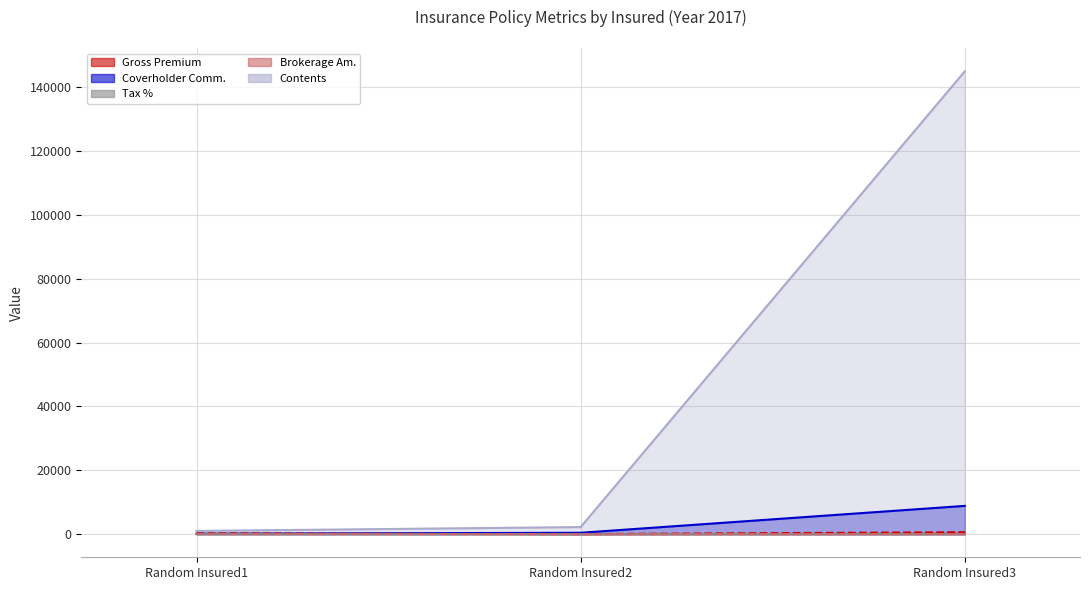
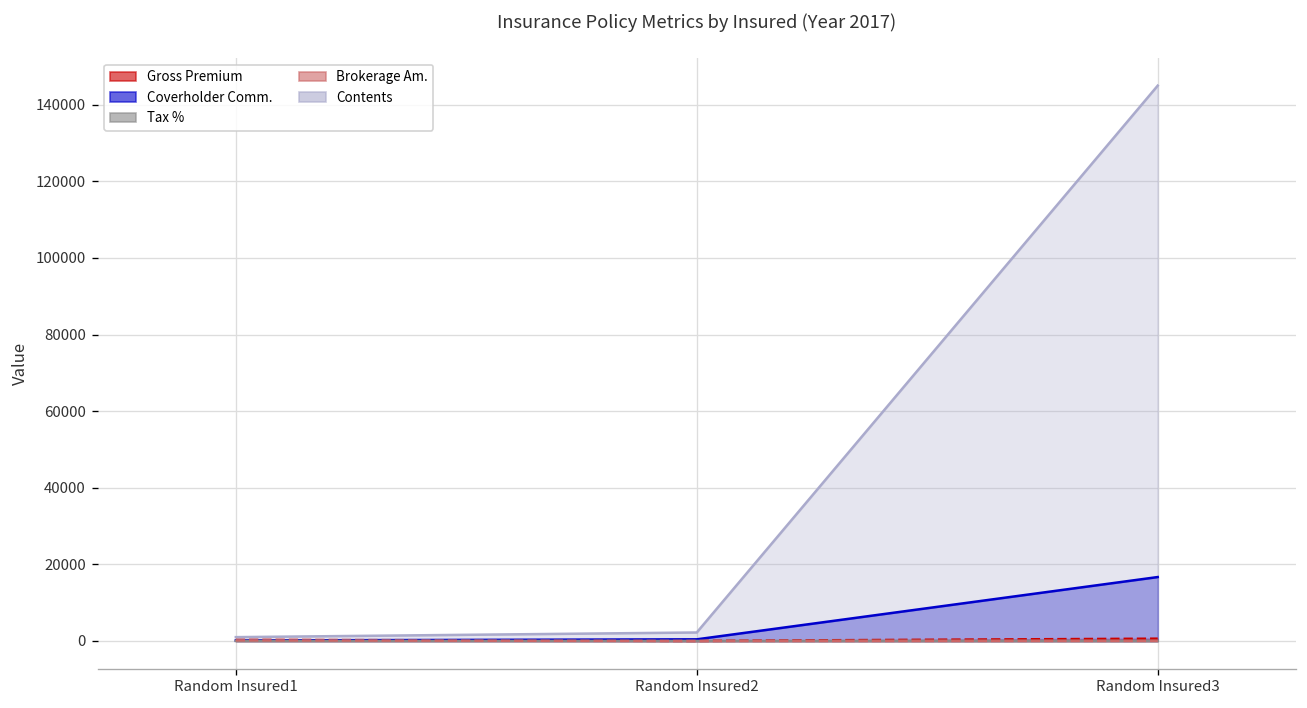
Coverholder Comm., Random Insured3: 9000 -> 17000
